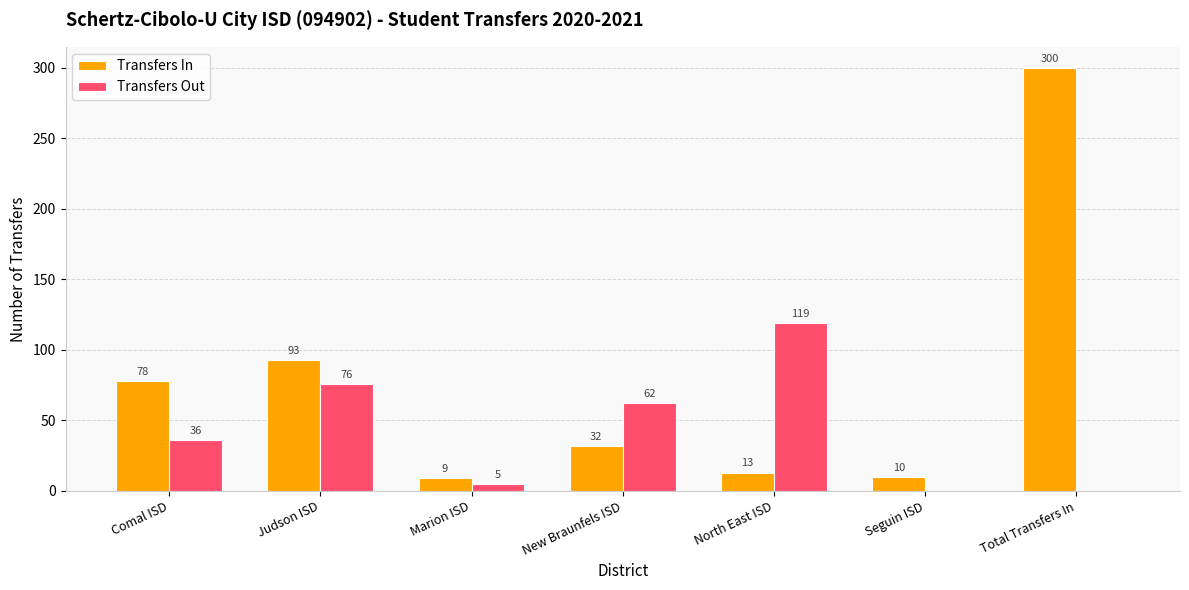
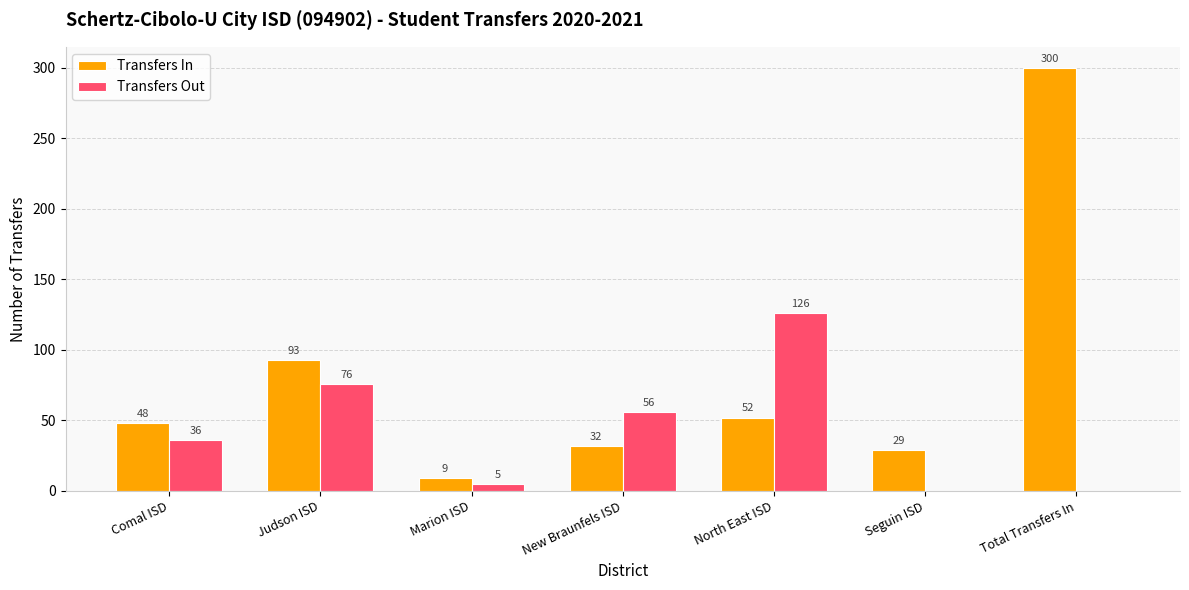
Transfers In, Comal ISD: 78 -> 48
Transfers Out, New Braunfels ISD: 62 -> 56
Transfers In, North East ISD: 13 -> 52
Transfers Out, North East ISD: 119 -> 126
Transfers In, Seguin ISD: 10 -> 29
